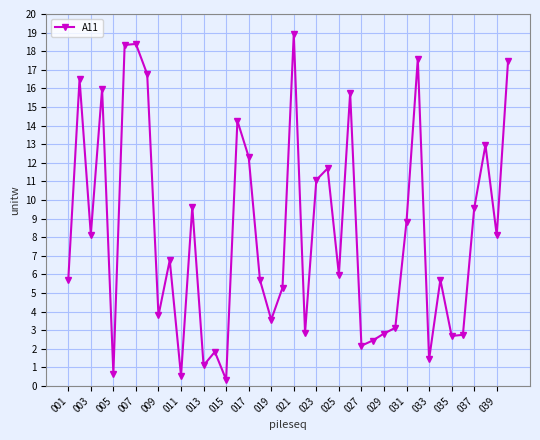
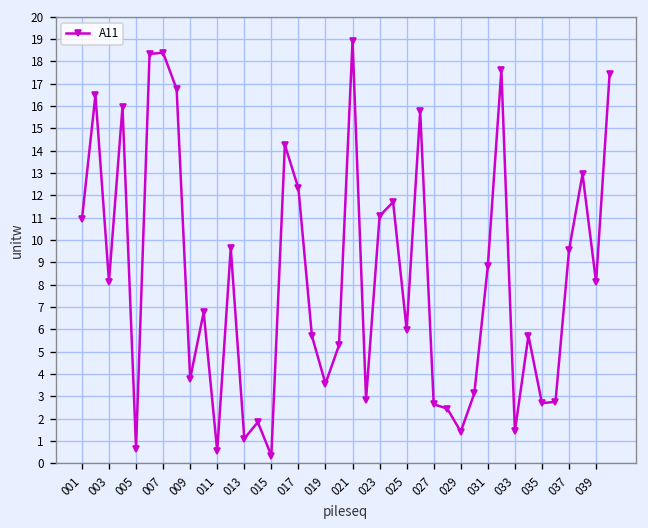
001: 5.7 -> 10.9
027: 2.2 -> 2.6
029: 2.8 -> 1.4
